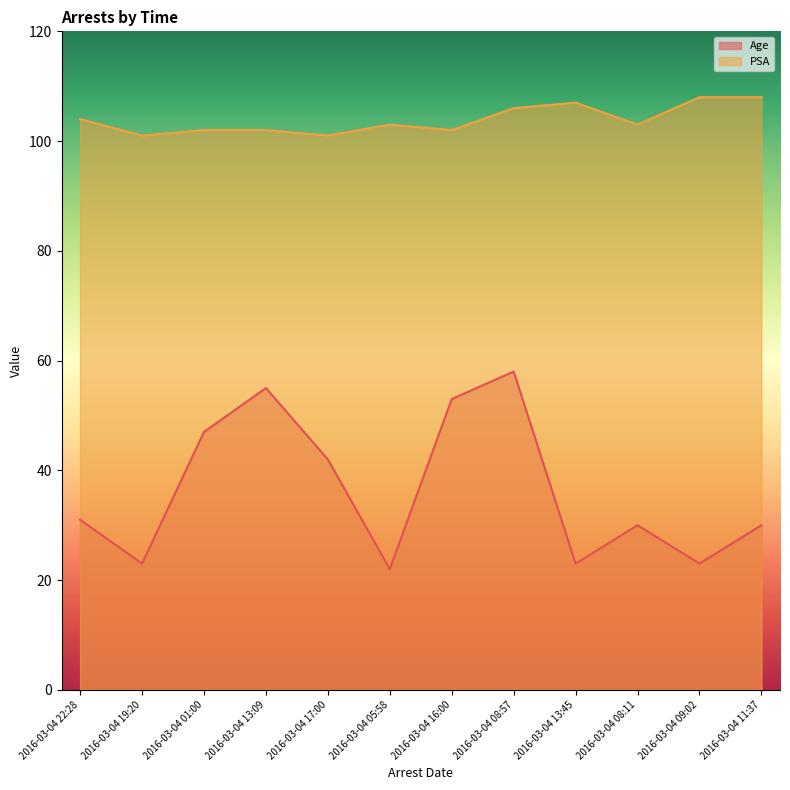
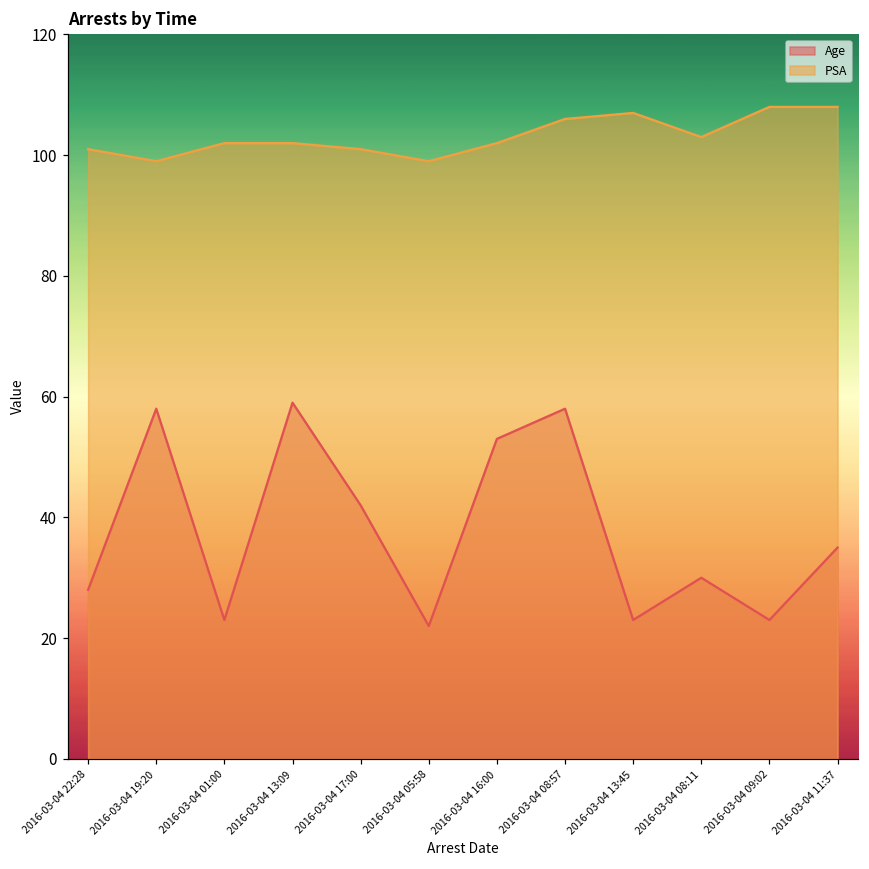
Age, 2016-03-04 22:28: 31 -> 28
PSA, 2016-03-04 22:28: 104 -> 101
Age, 2016-03-04 19:20: 23 -> 58
PSA, 2016-03-04 19:20: 101 -> 99
Age, 2016-03-04 01:00: 47 -> 23
Age, 2016-03-04 13:09: 55 -> 59
PSA, 2016-03-04 05:58: 103 -> 99
Age, 2016-03-04 11:37: 30 -> 35
